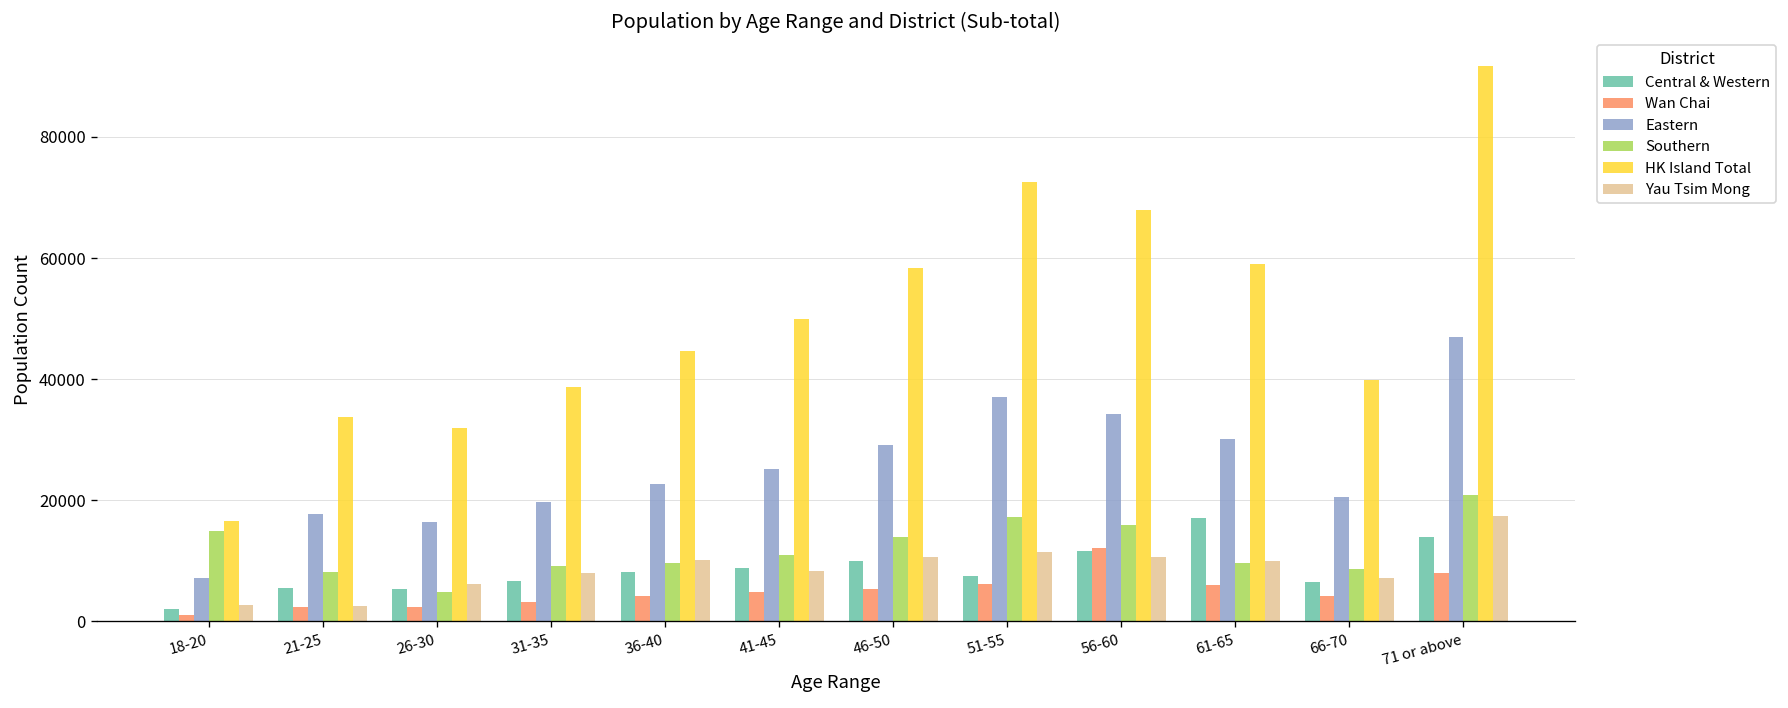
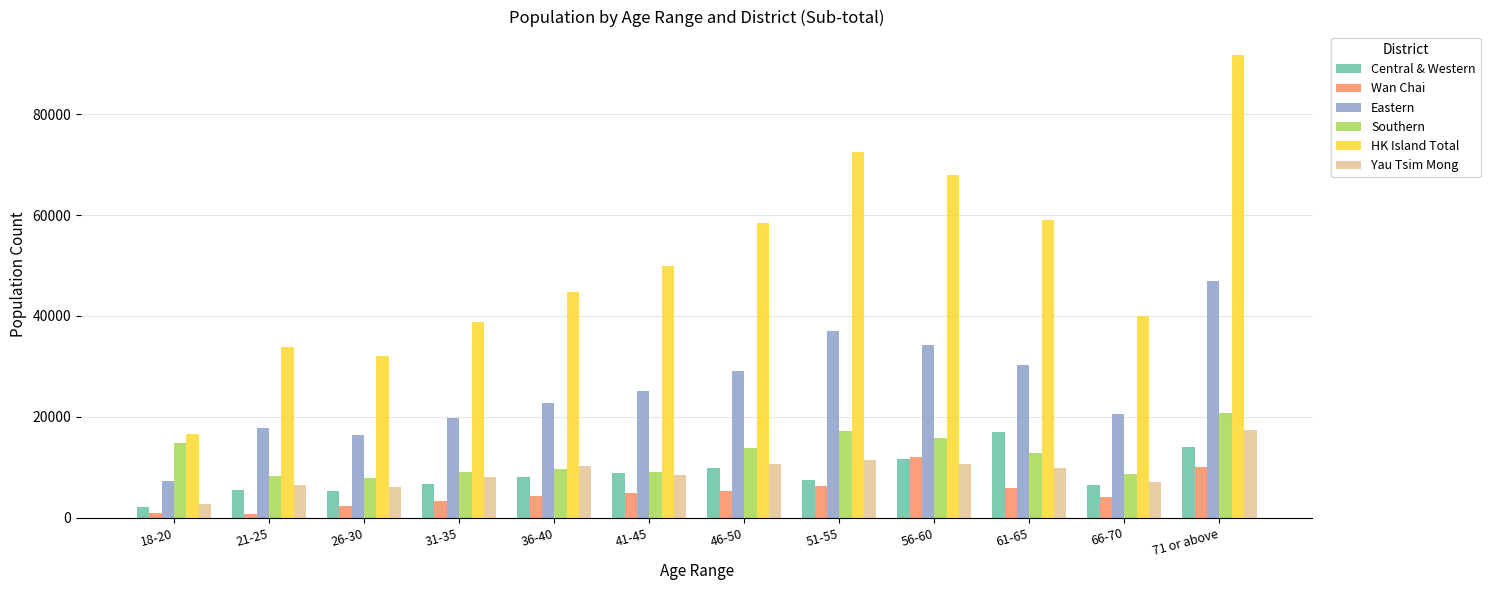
Wan Chai, 21-25: 2000 -> 1000
Yau Tsim Mong, 21-25: 3000 -> 6000
Southern, 26-30: 5000 -> 8000
Southern, 41-45: 11000 -> 9000
Southern, 61-65: 10000 -> 13000
Wan Chai, 71 or above: 8000 -> 10000
